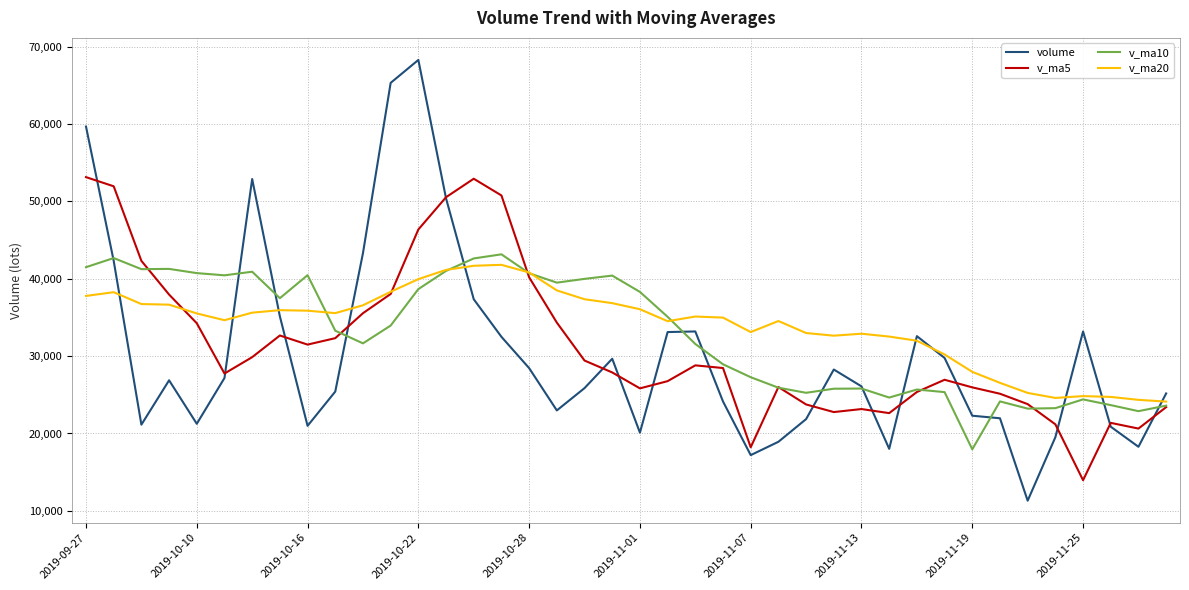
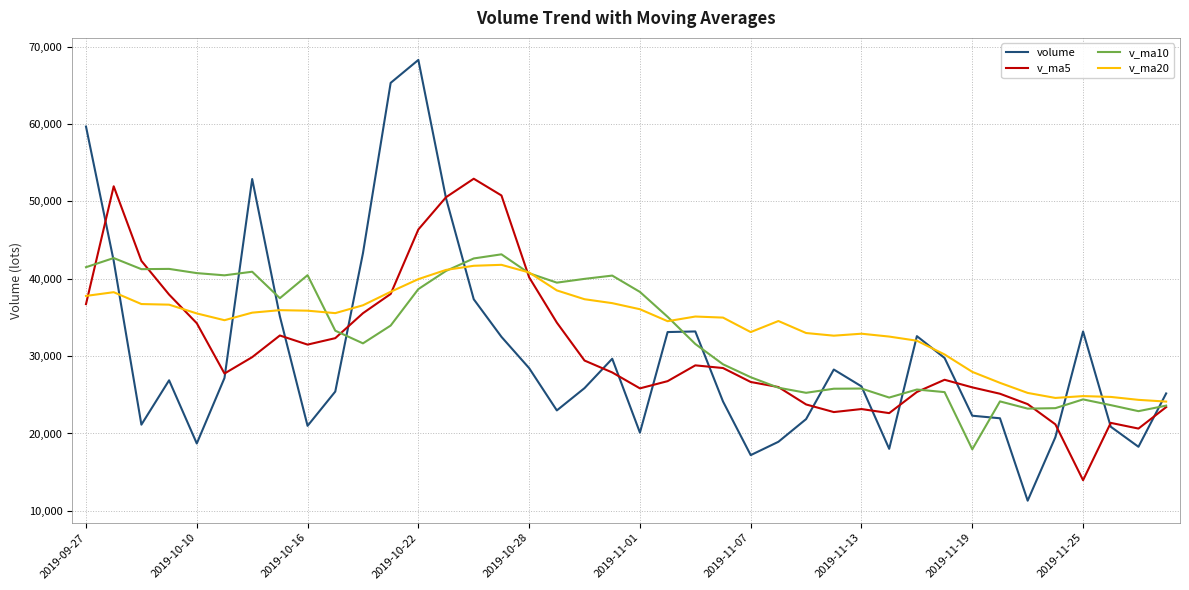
v_ma5, 2019-09-27: 53,000 -> 37,000
volume, 2019-10-10: 21,000 -> 19,000
v_ma5, 2019-11-07: 18,000 -> 27,000
